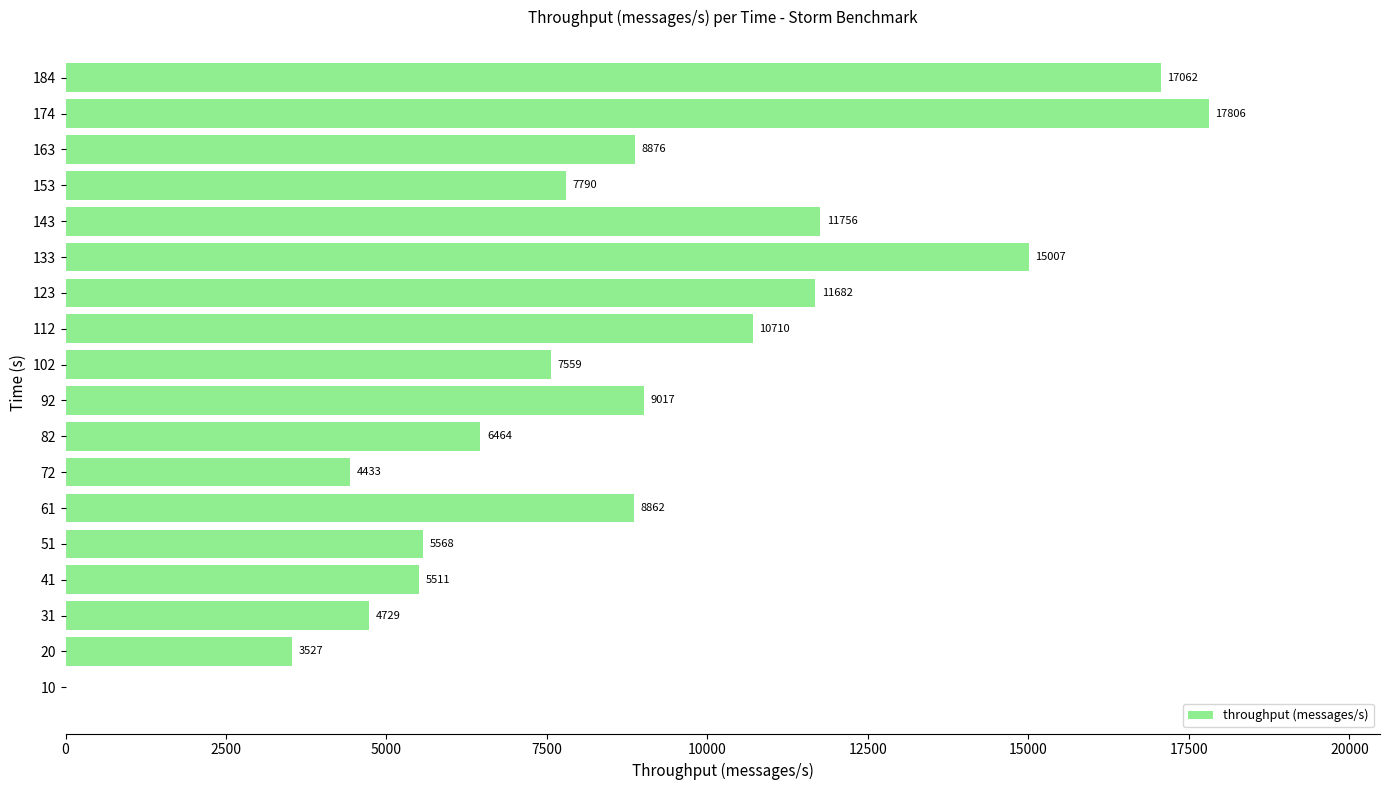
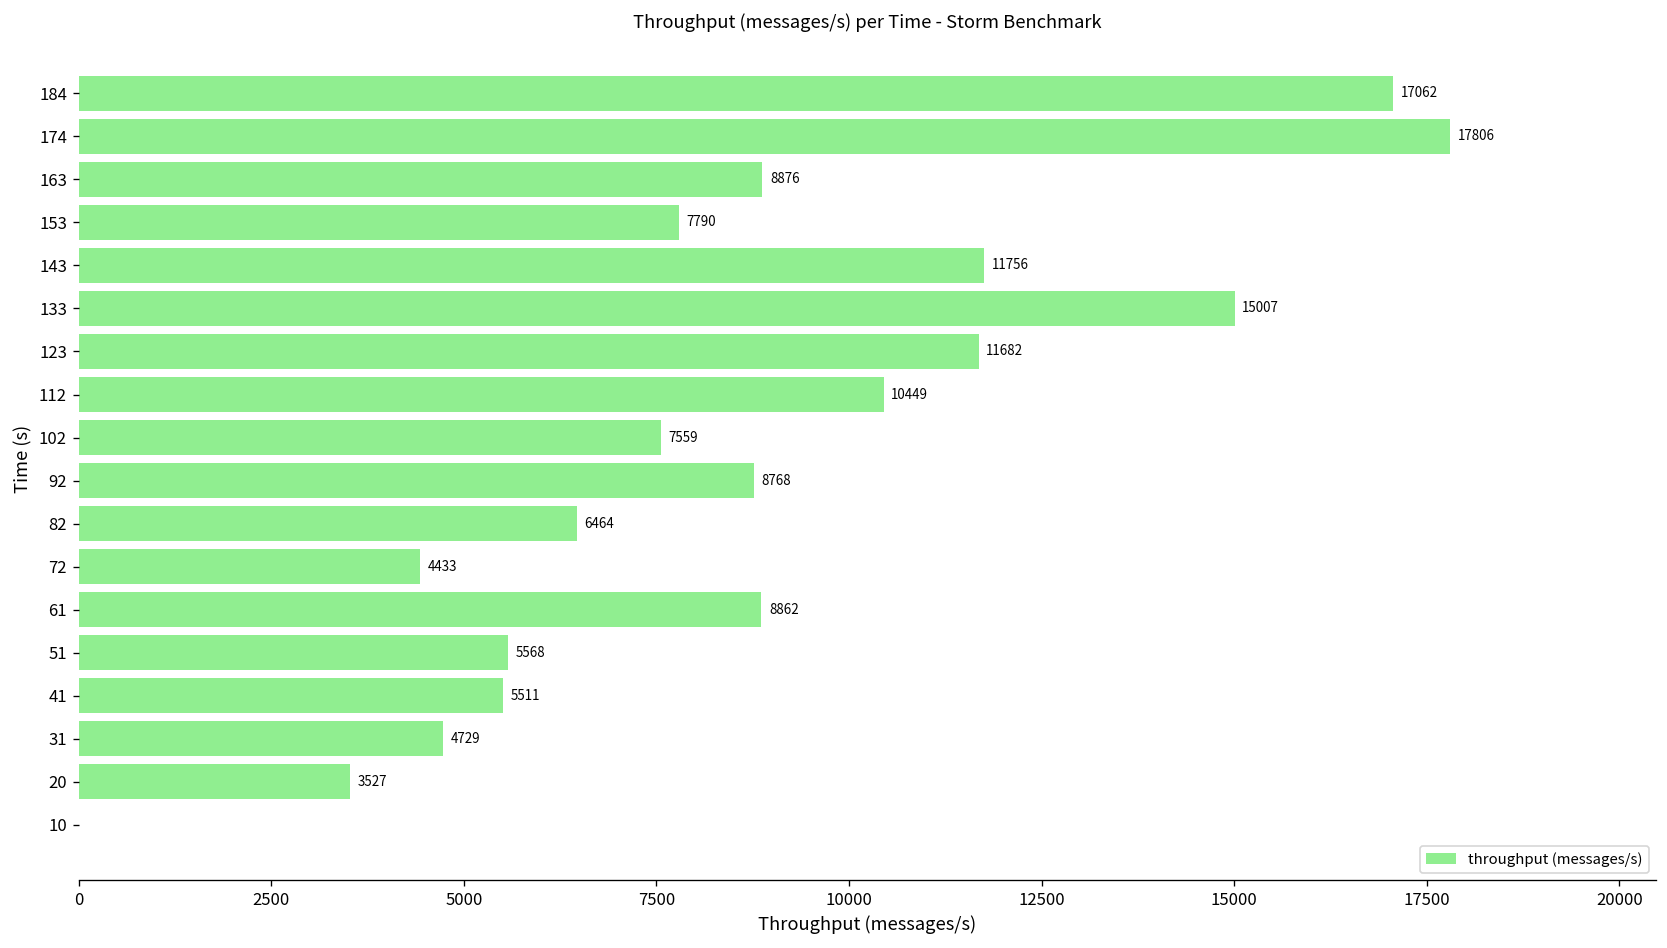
112: 10710 -> 10449
92: 9017 -> 8768
